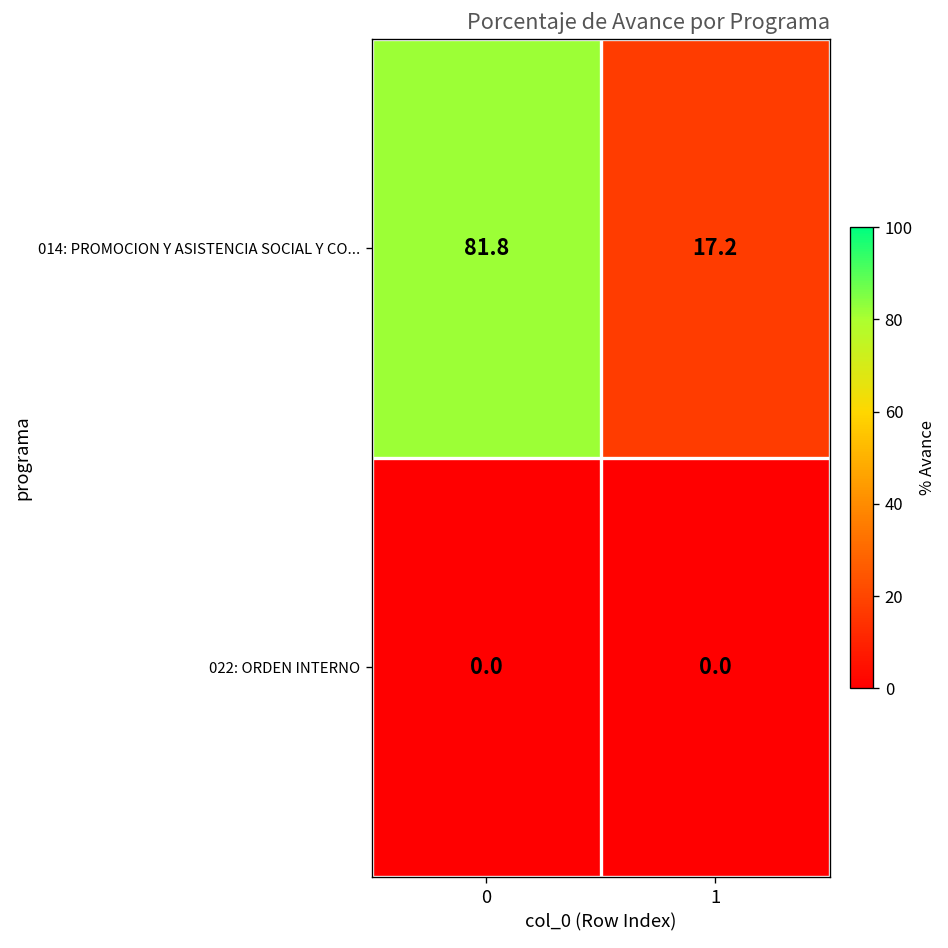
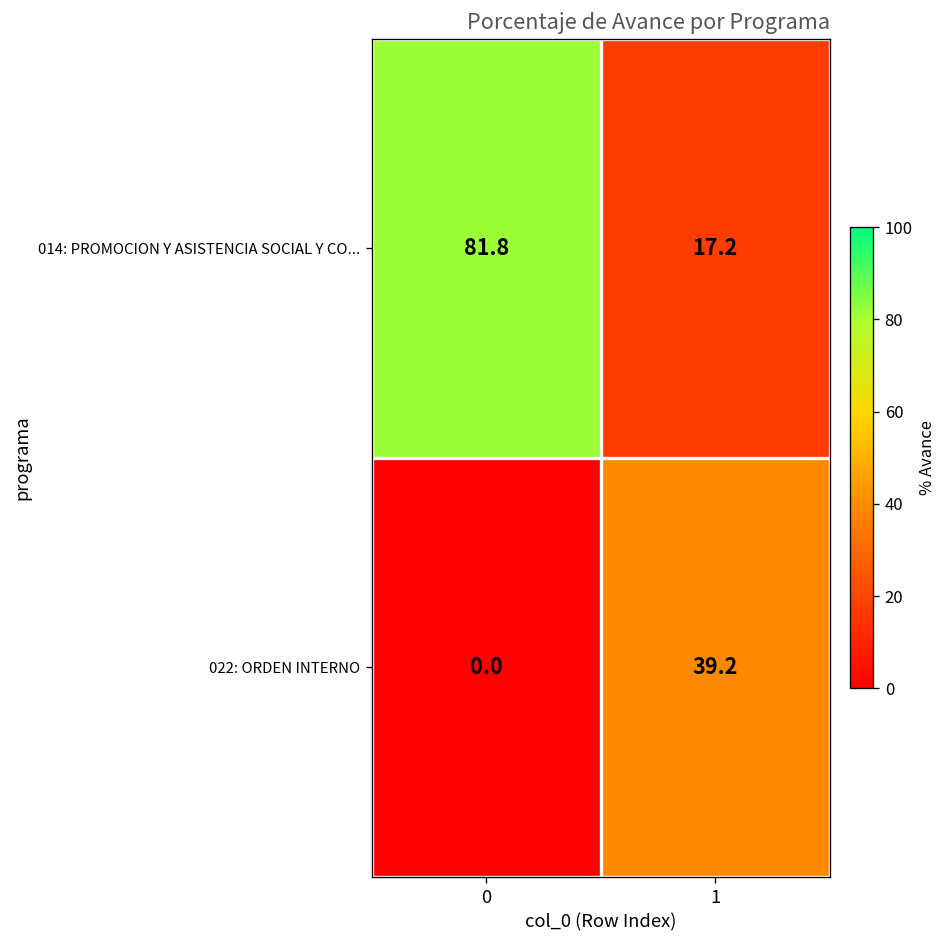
022: ORDEN INTERNO, 1: 0.0 -> 39.2
